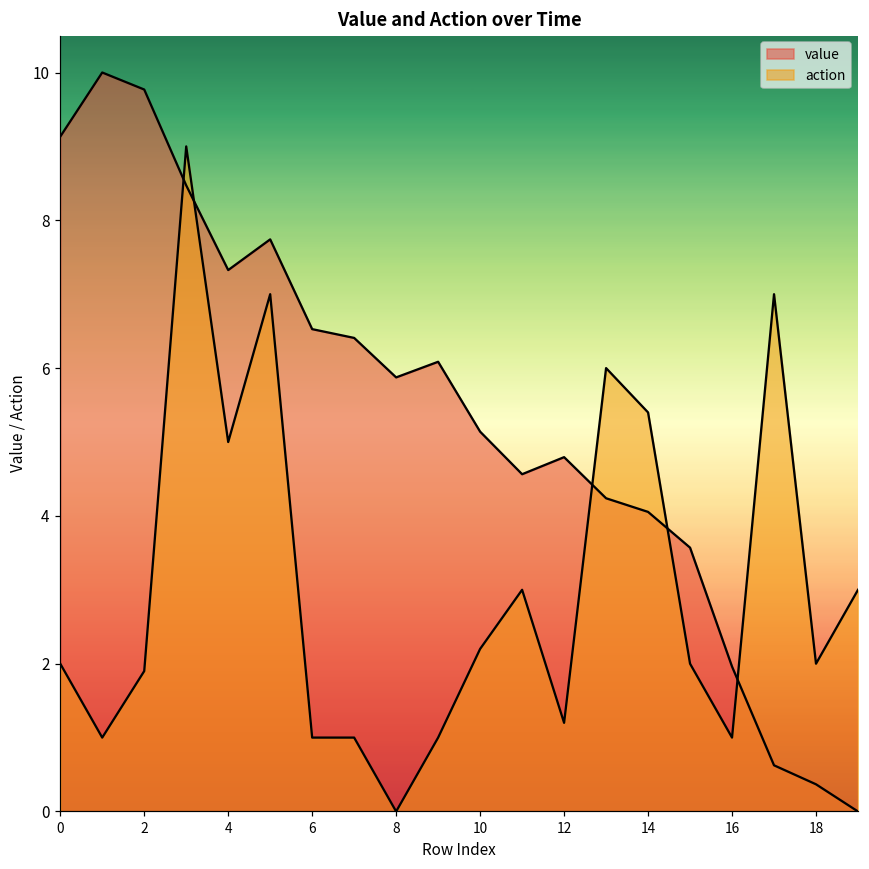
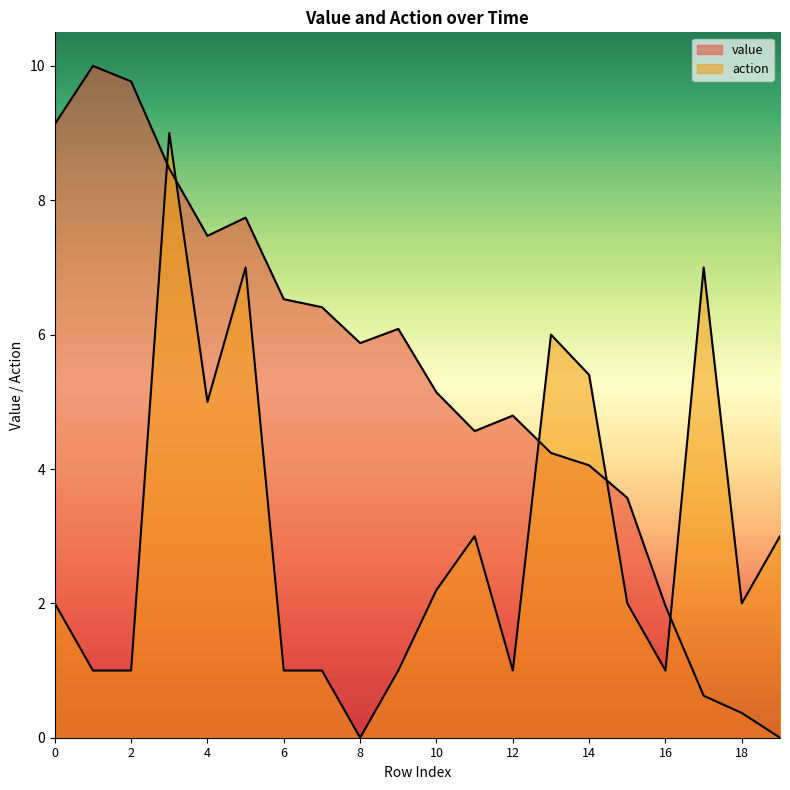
action, 2: 1.9 -> 1.0
value, 4: 7.3 -> 7.5
action, 12: 1.2 -> 1.0
